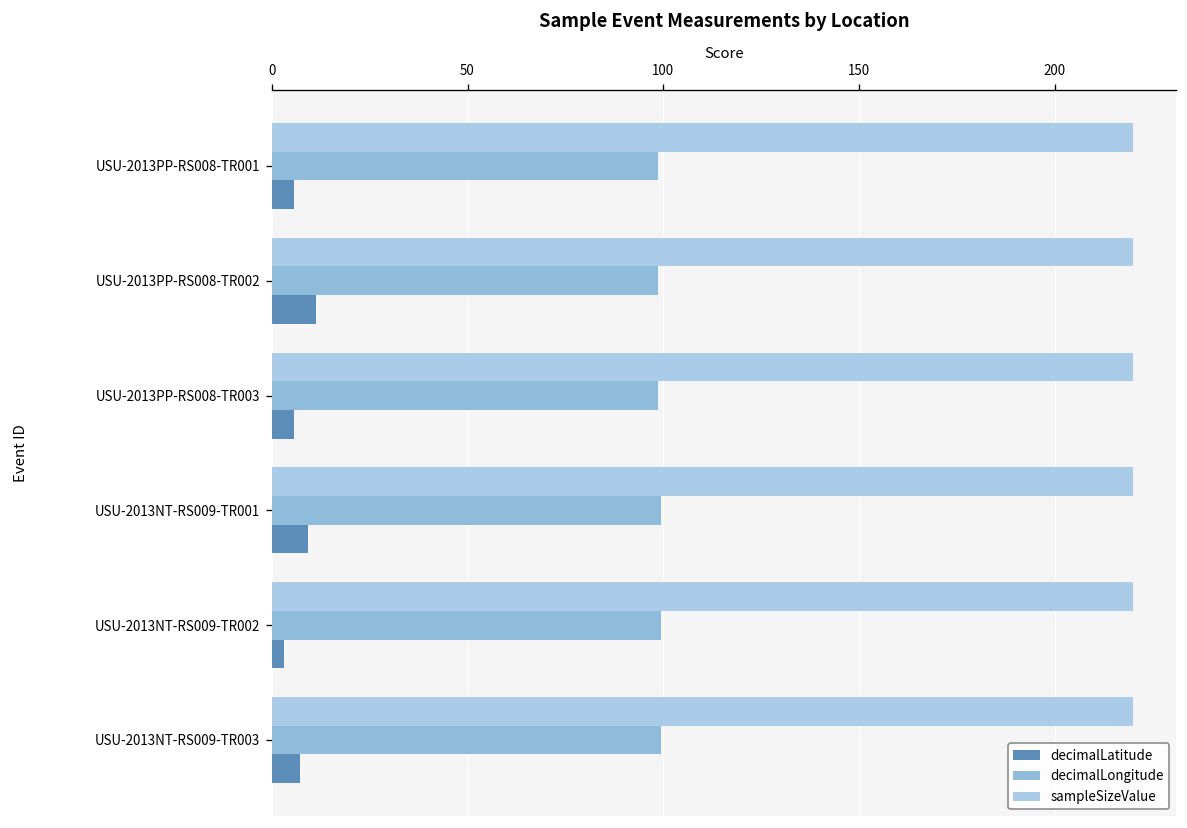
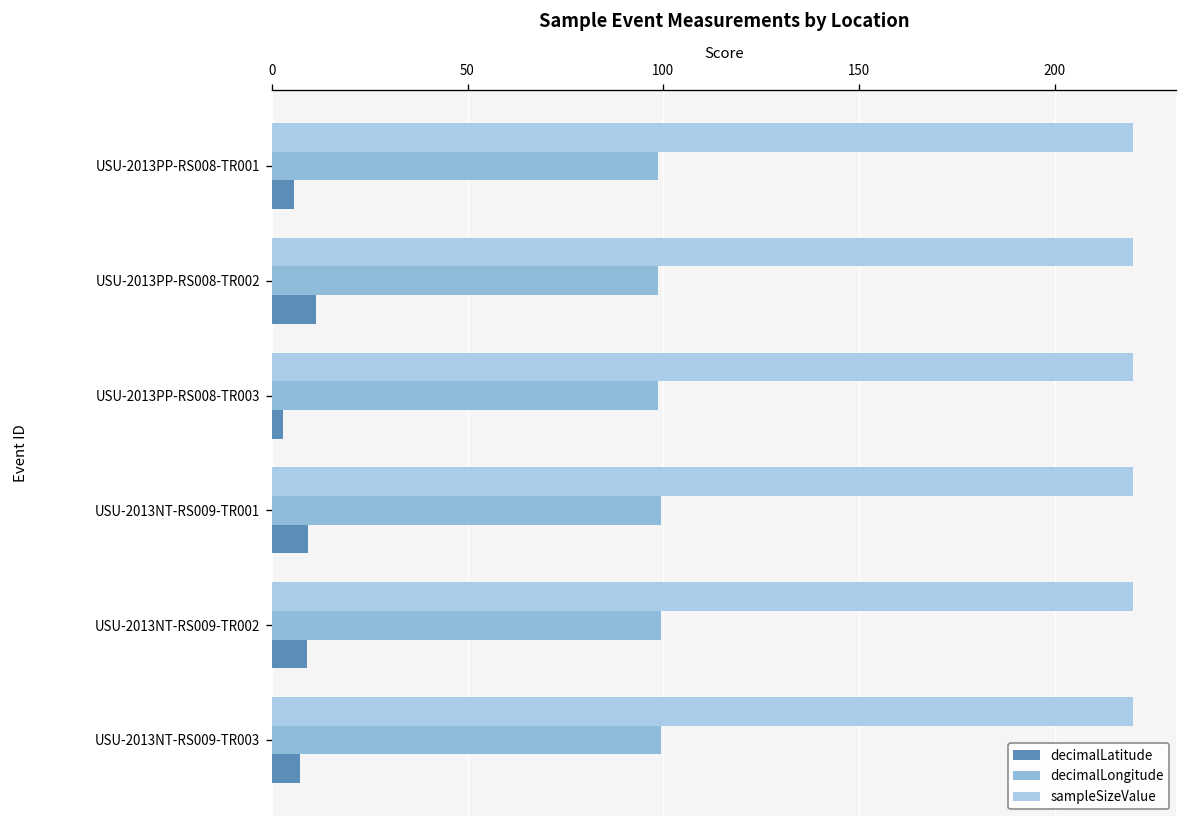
decimalLatitude, USU-2013PP-RS008-TR003: 6 -> 3
decimalLatitude, USU-2013NT-RS009-TR002: 3 -> 9
